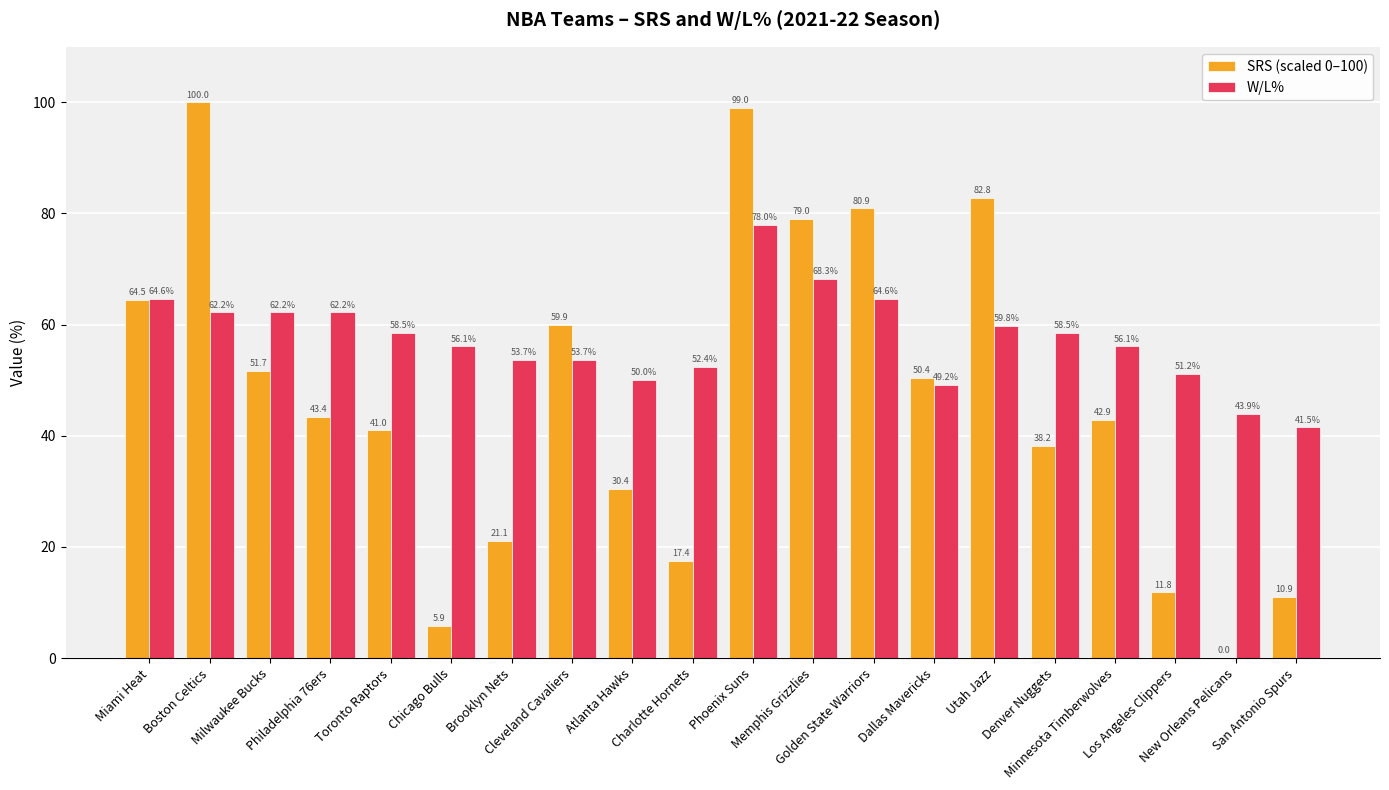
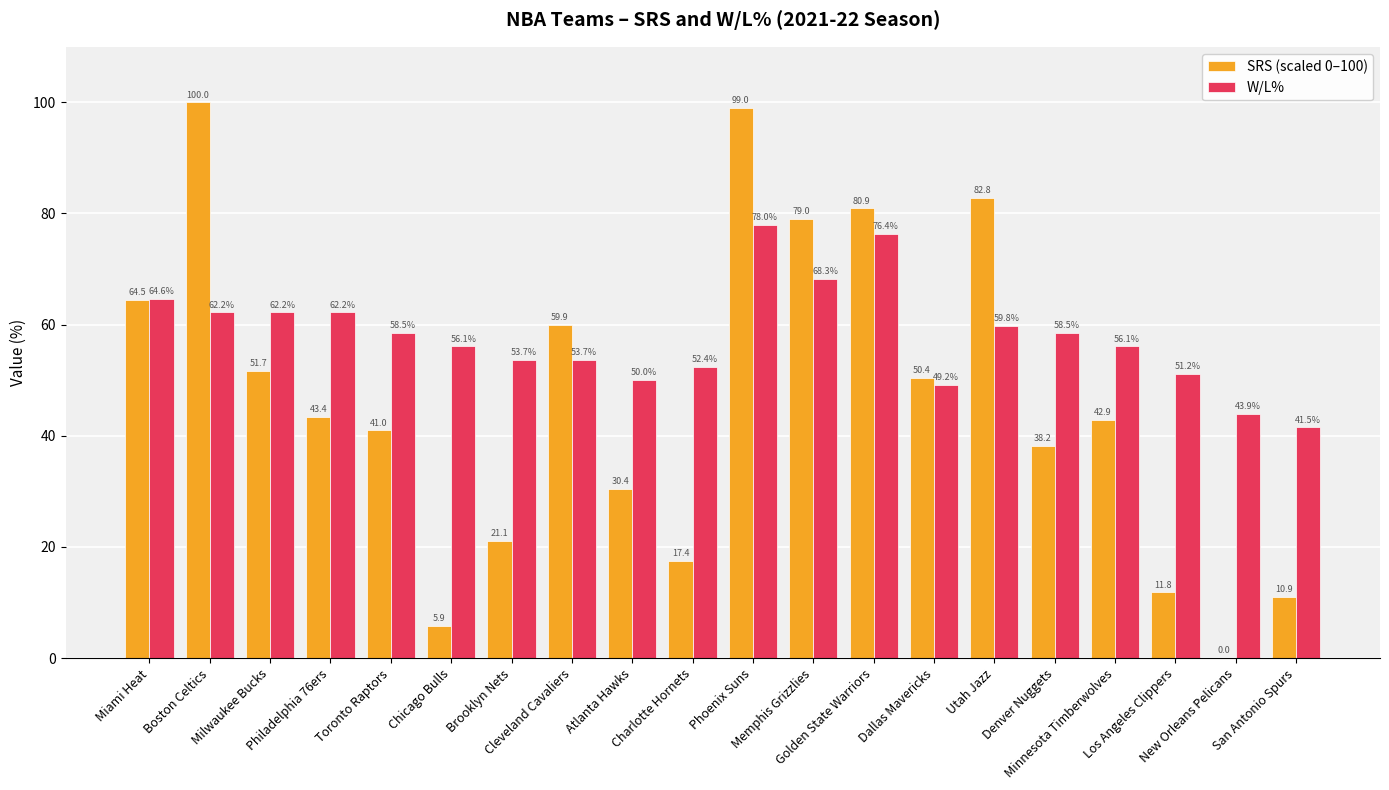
W/L%, Golden State Warriors: 64.6% -> 76.4%
